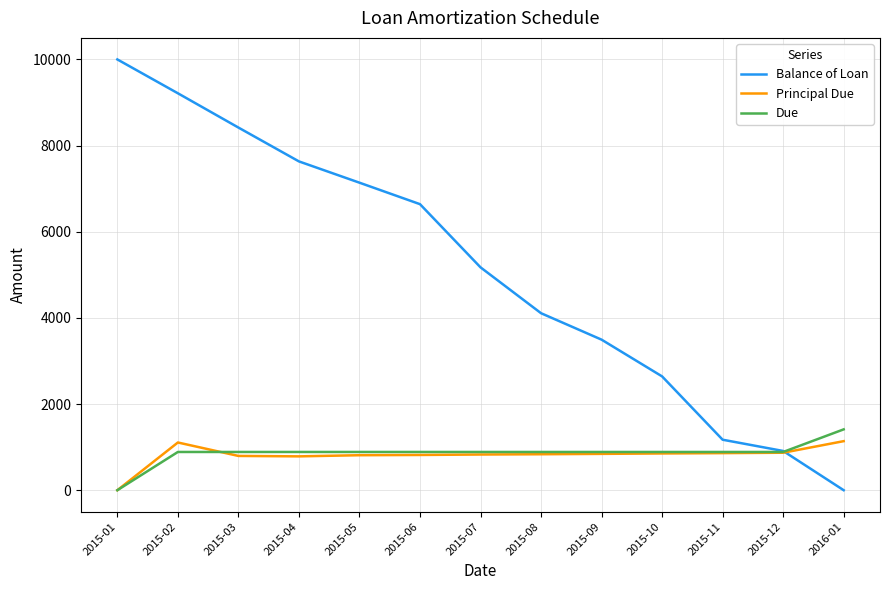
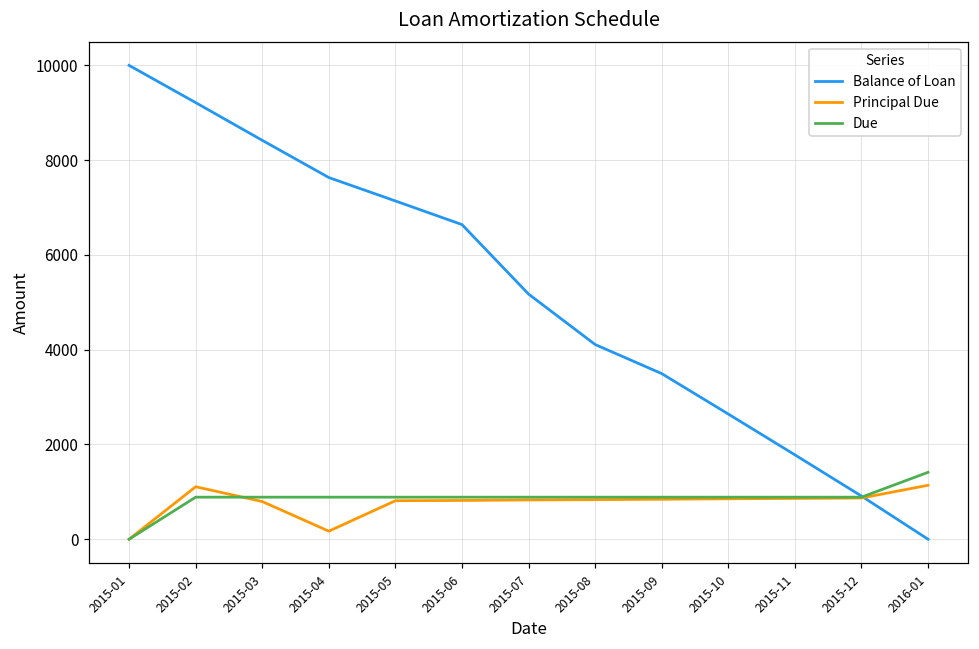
Principal Due, 2015-04: 800 -> 200
Balance of Loan, 2015-11: 1200 -> 1800
